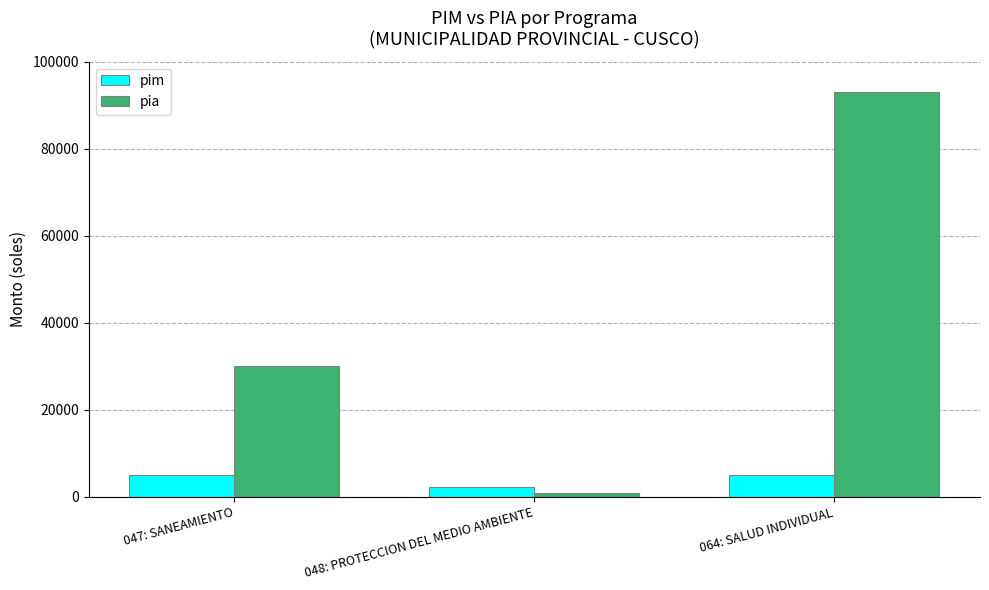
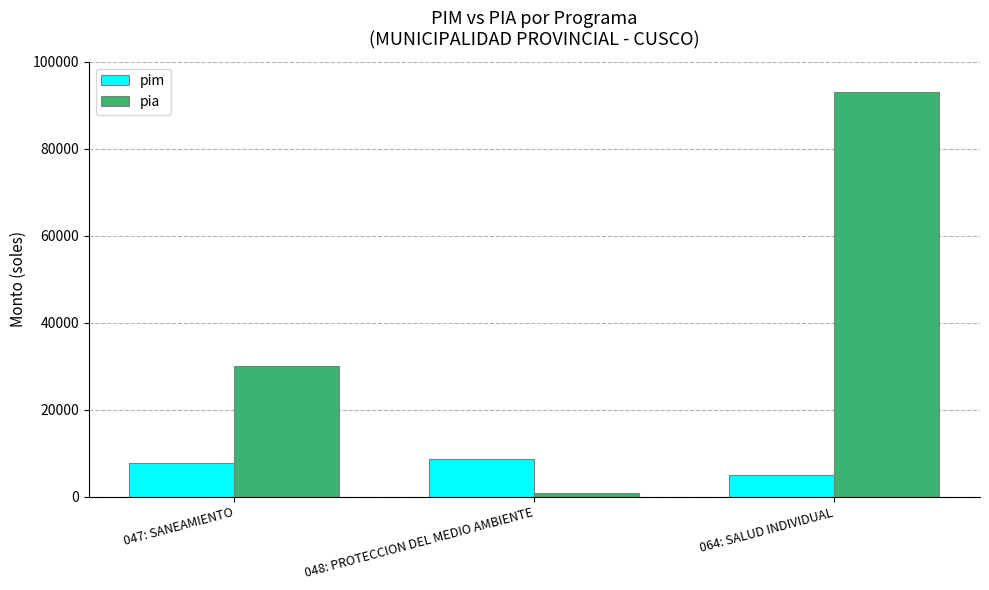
pim, 047: SANEAMIENTO: 5000 -> 8000
pim, 048: PROTECCION DEL MEDIO AMBIENTE: 2000 -> 9000
